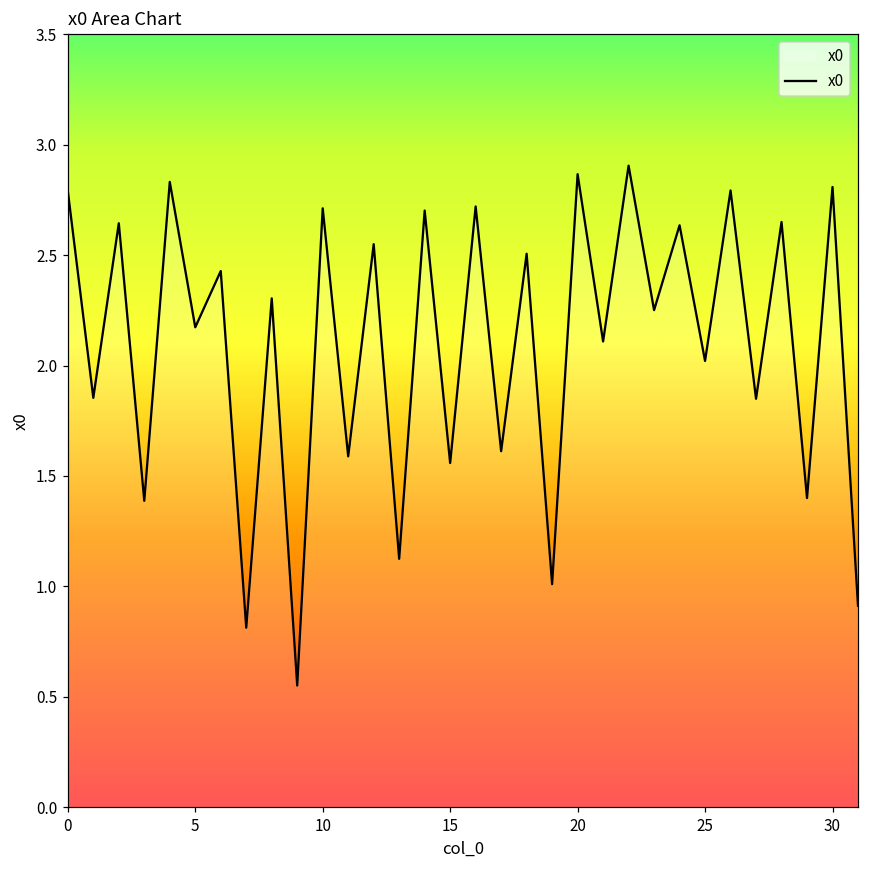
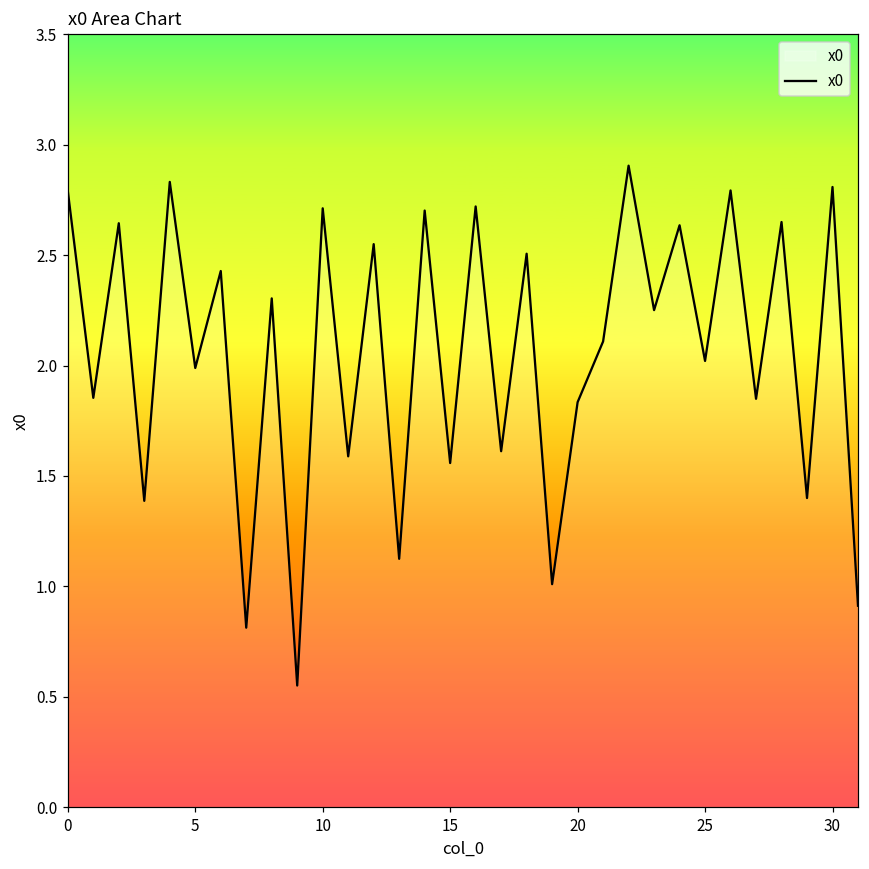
5: 2.17 -> 1.99
20: 2.87 -> 1.83
